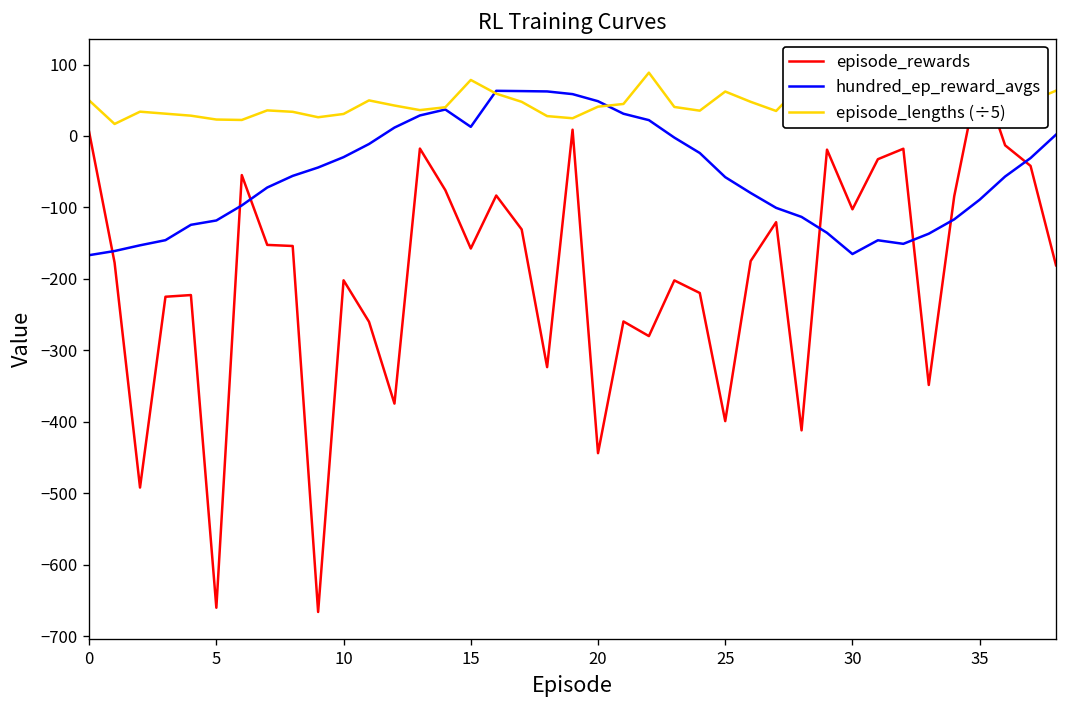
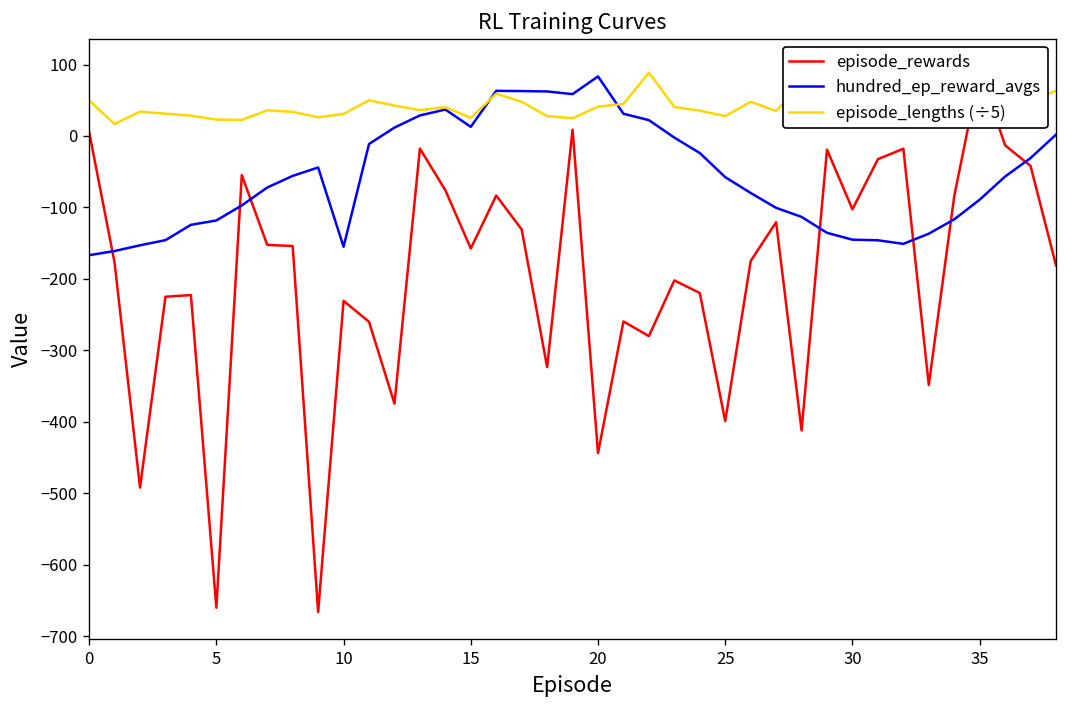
episode_rewards, 10: -200 -> -230
hundred_ep_reward_avgs, 10: -30 -> -160
episode_lengths (÷5), 15: 80 -> 30
hundred_ep_reward_avgs, 20: 50 -> 80
episode_lengths (÷5), 25: 60 -> 30
hundred_ep_reward_avgs, 30: -170 -> -150
